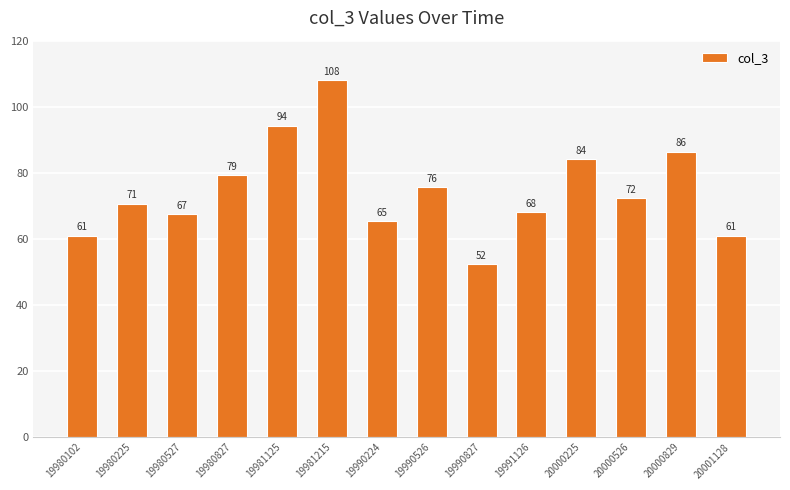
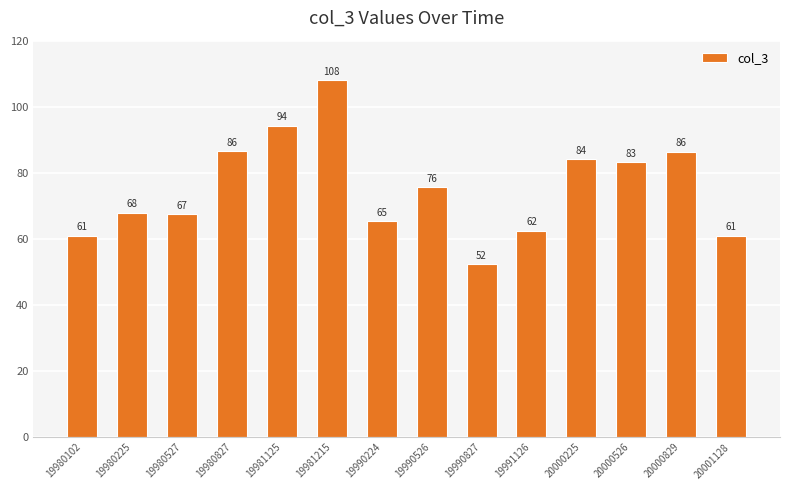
19980225: 71 -> 68
19980827: 79 -> 86
19991126: 68 -> 62
20000526: 72 -> 83
